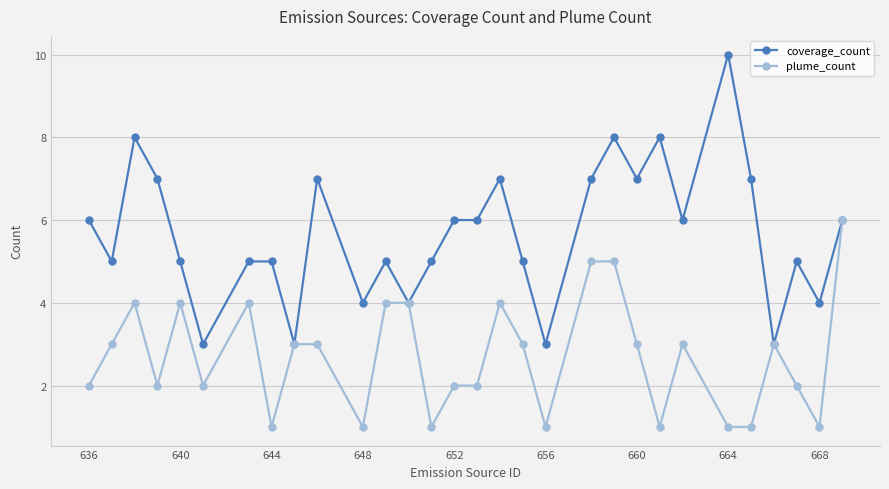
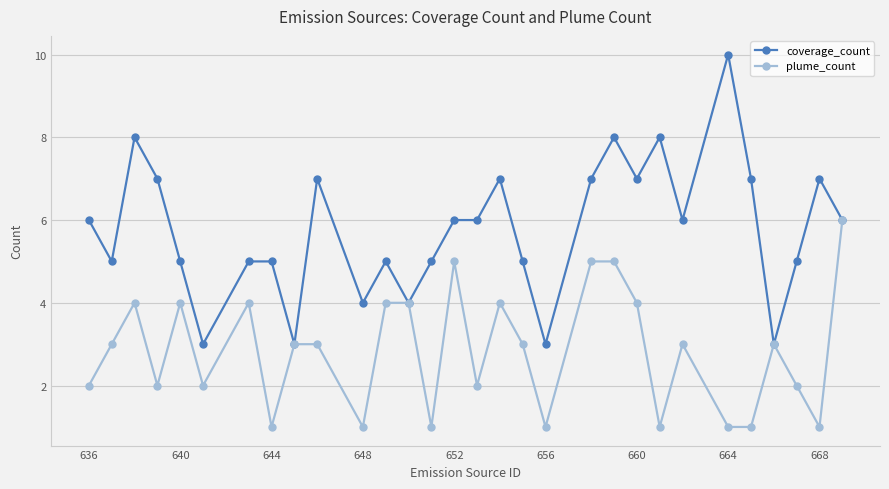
plume_count, 652: 2 -> 5
plume_count, 660: 3 -> 4
coverage_count, 668: 4 -> 7
